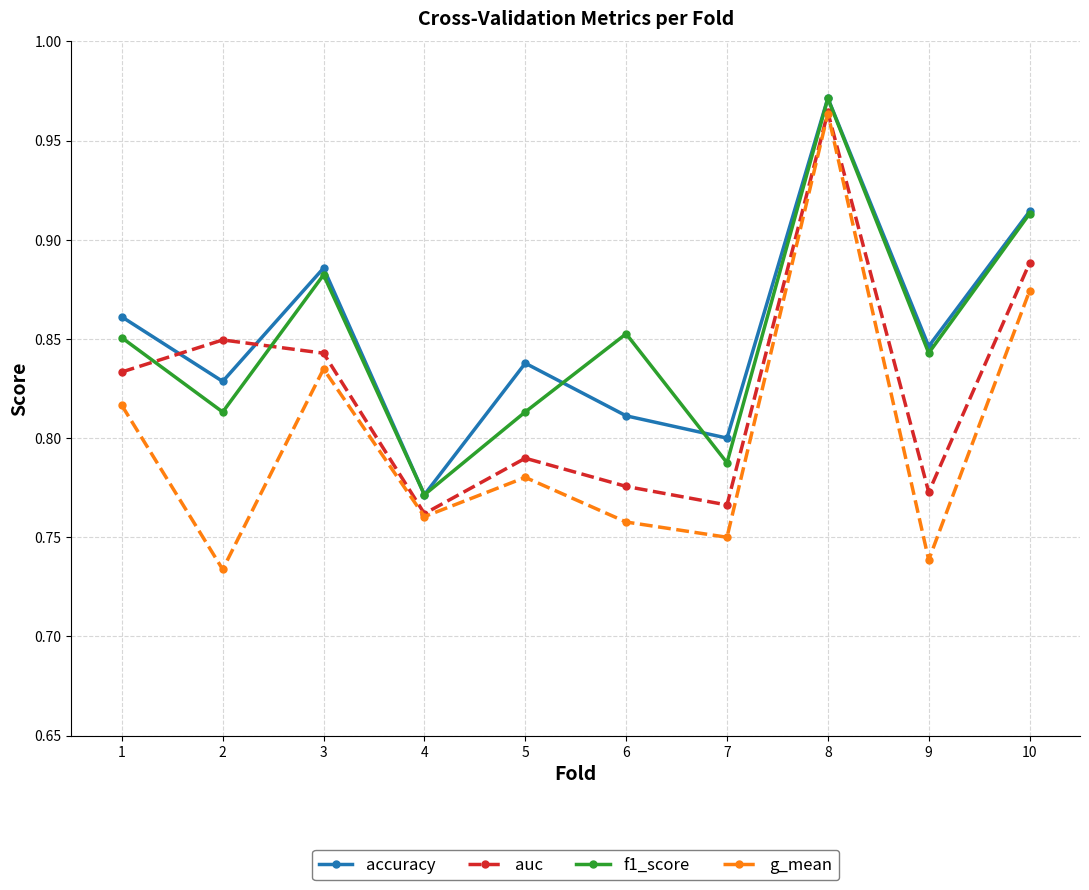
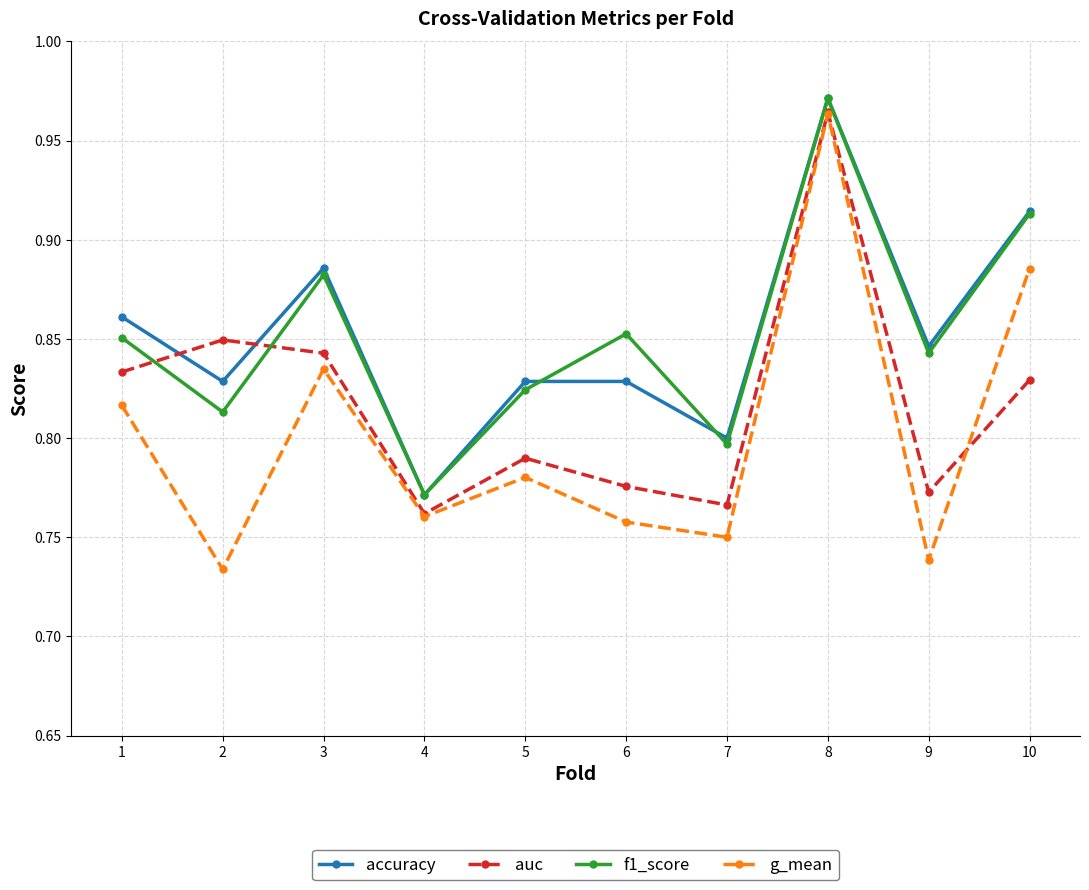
accuracy, 5: 0.838 -> 0.829
f1_score, 5: 0.813 -> 0.824
accuracy, 6: 0.811 -> 0.829
f1_score, 7: 0.788 -> 0.797
auc, 10: 0.888 -> 0.829
g_mean, 10: 0.874 -> 0.885
